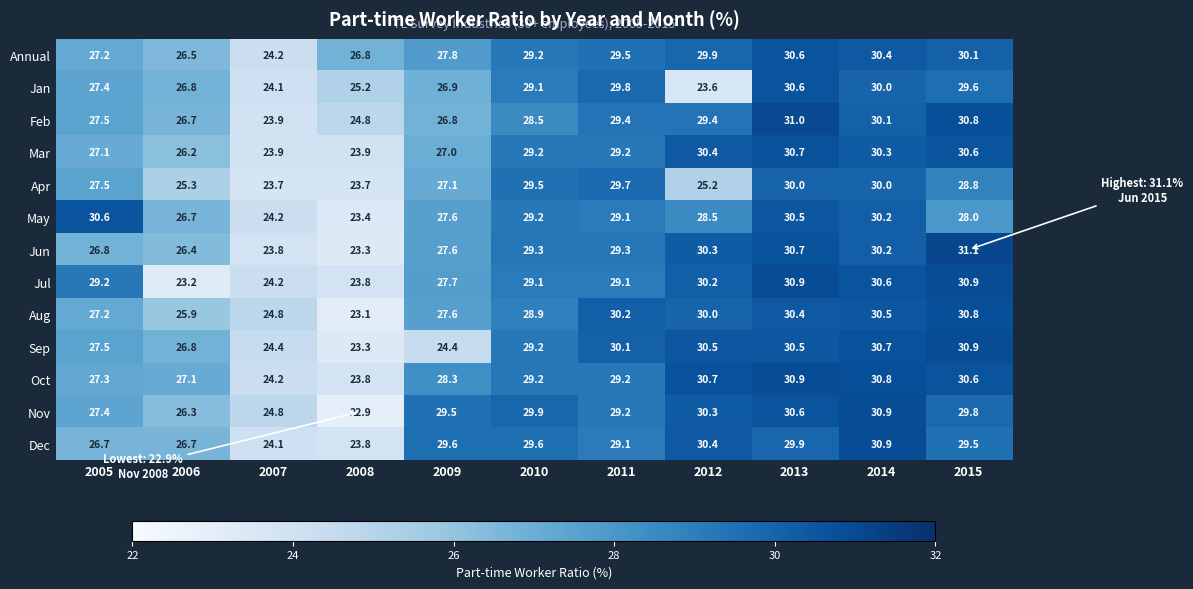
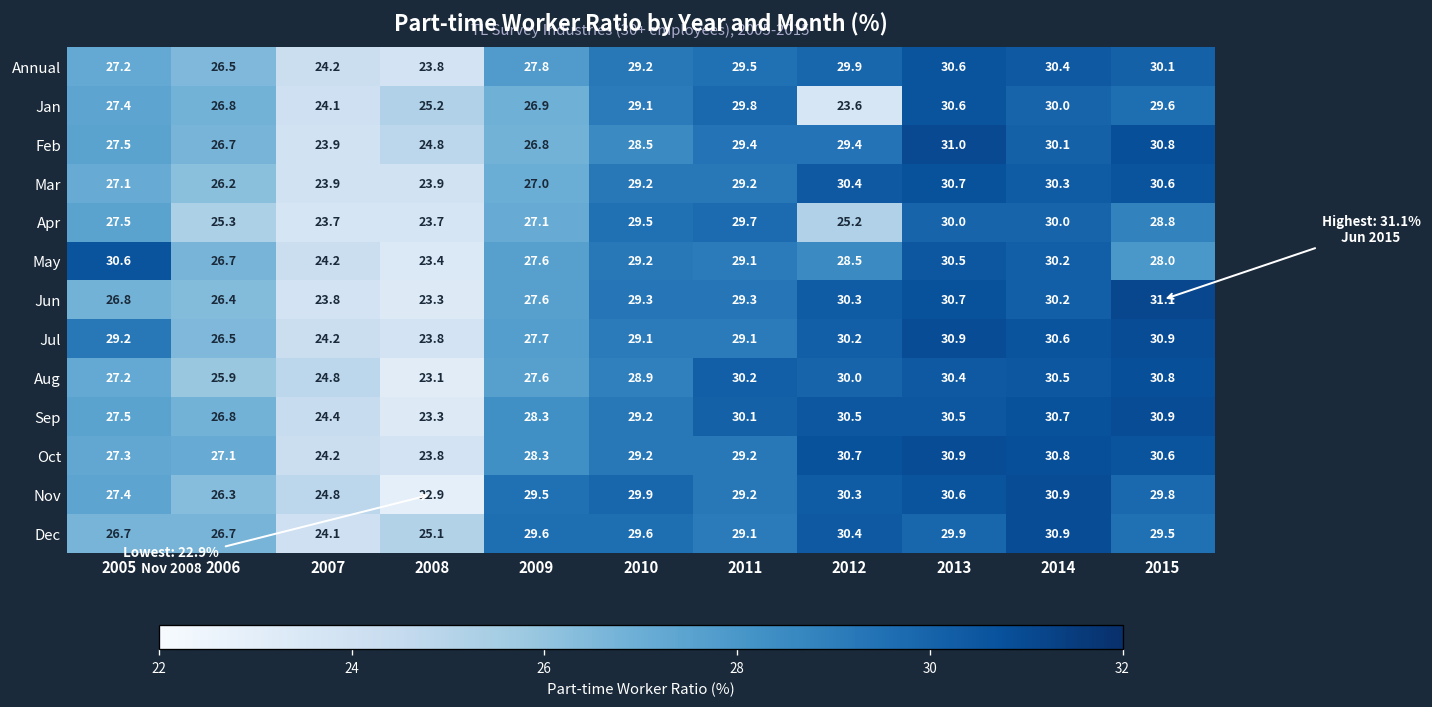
Annual, 2008: 26.8 -> 23.8
Jul, 2006: 23.2 -> 26.5
Sep, 2009: 24.4 -> 28.3
Dec, 2008: 23.8 -> 25.1
